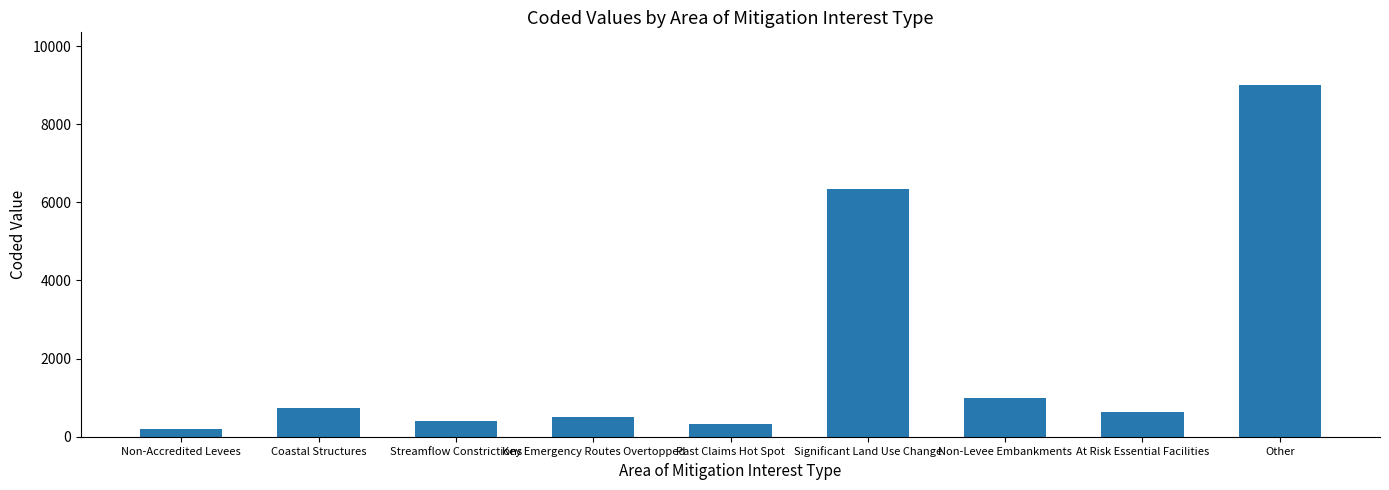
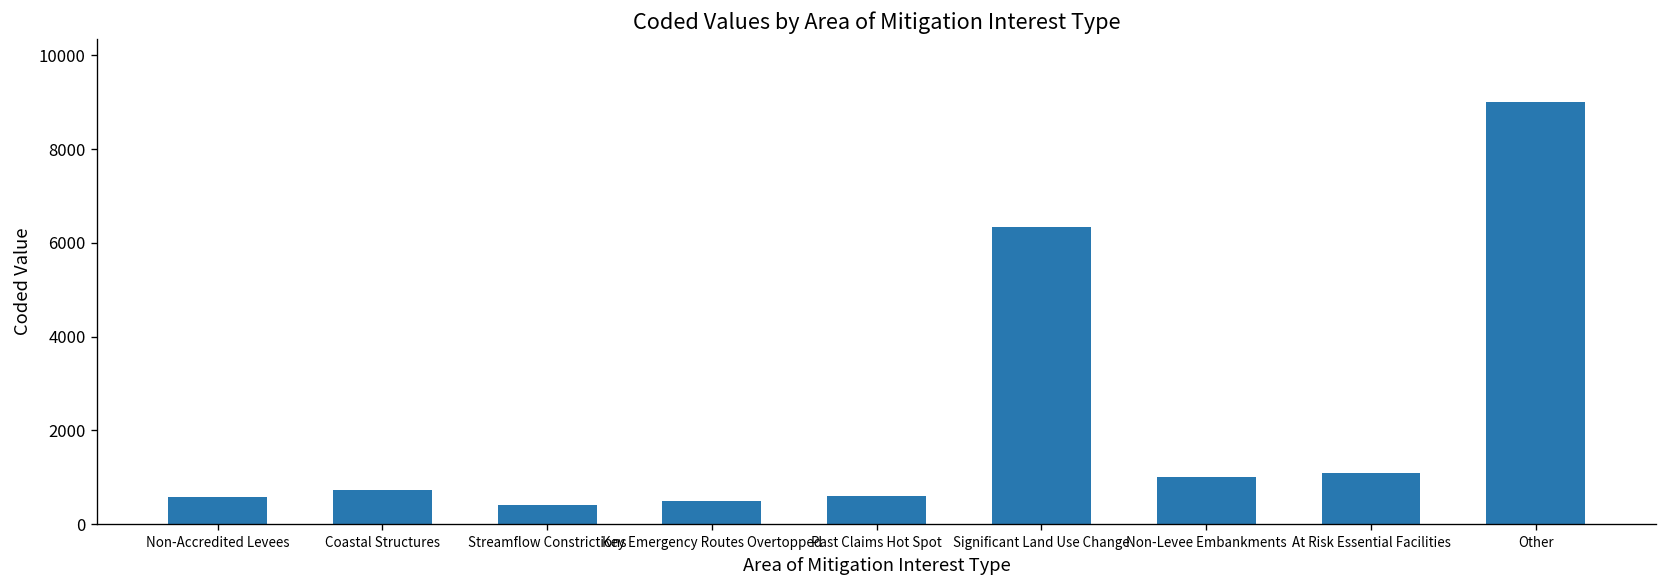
Non-Accredited Levees: 200 -> 600
Past Claims Hot Spot: 300 -> 600
At Risk Essential Facilities: 600 -> 1100
